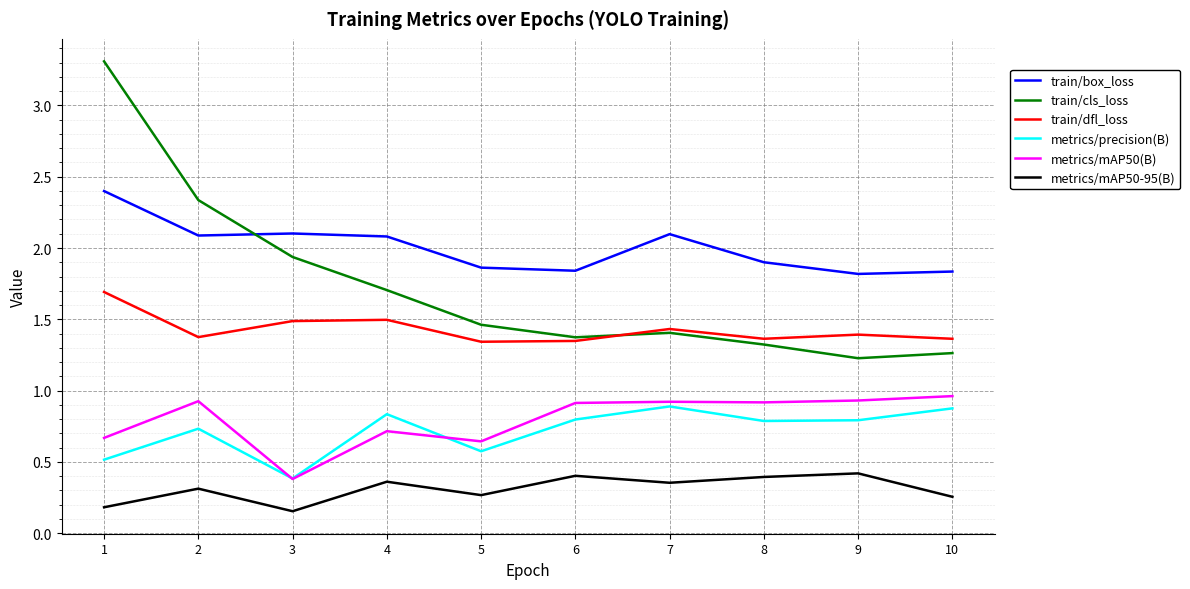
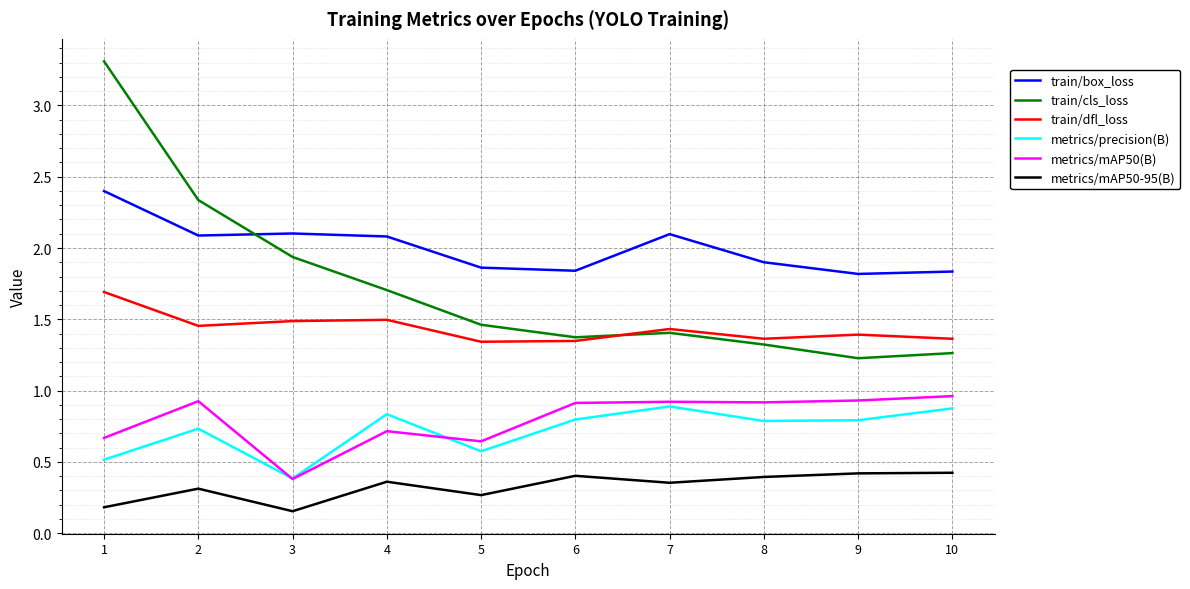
train/dfl_loss, 2: 1.37 -> 1.45
metrics/mAP50-95(B), 10: 0.25 -> 0.42
